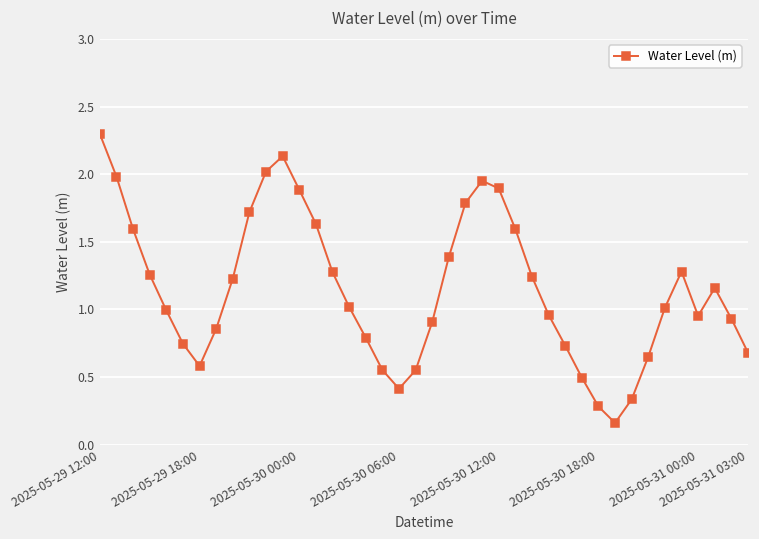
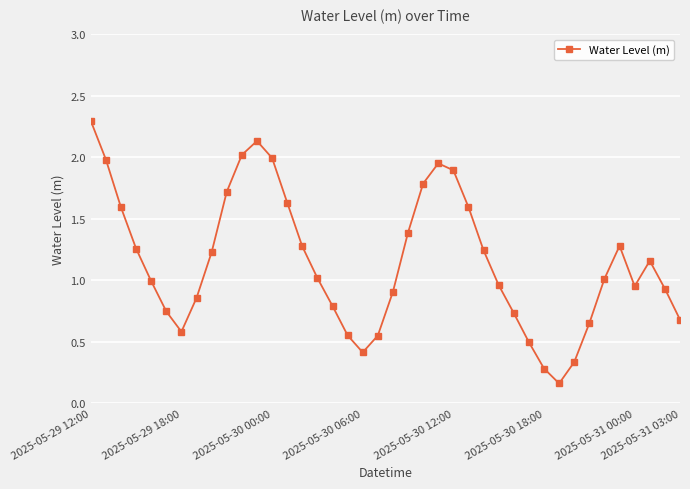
2025-05-30 00:00: 1.88 -> 2.00
